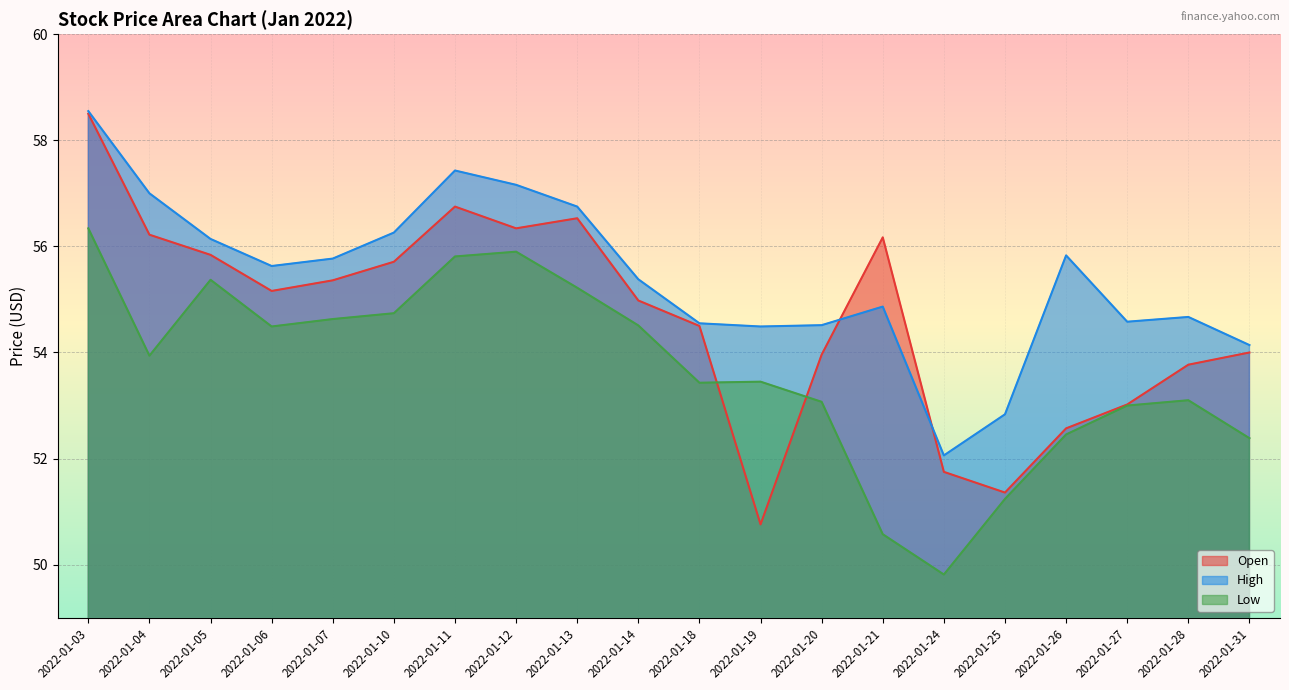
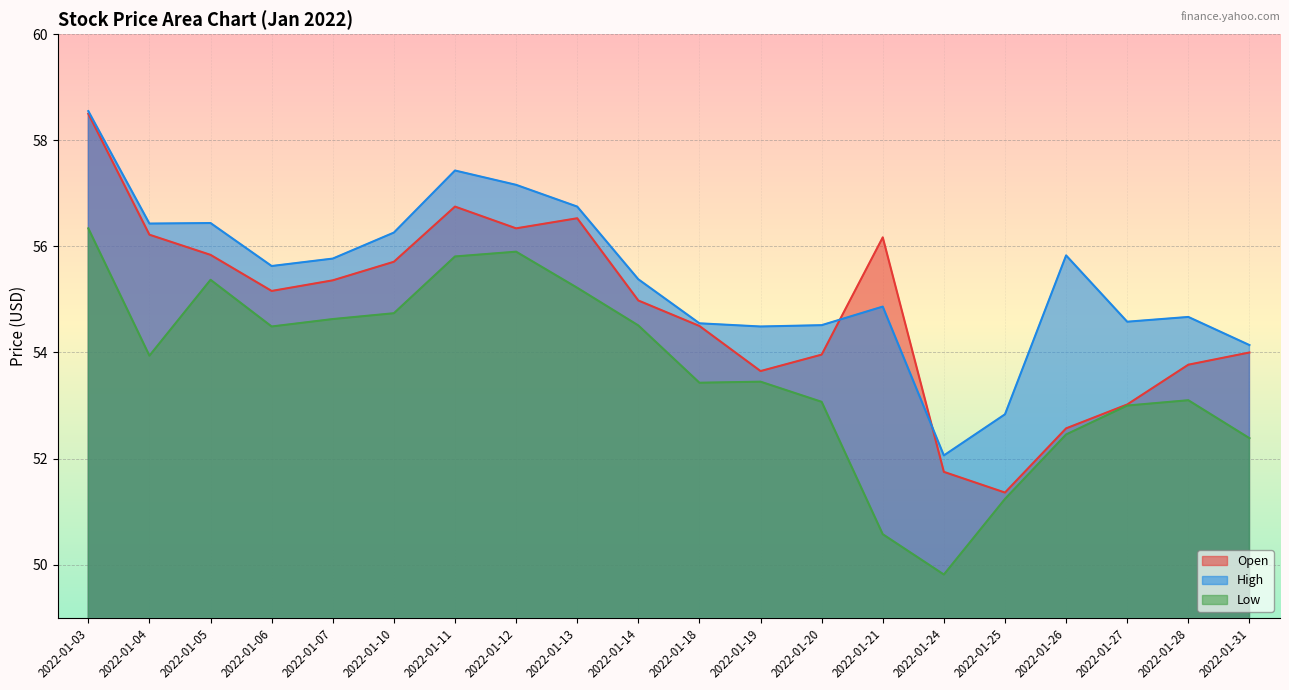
High, 2022-01-04: 57.0 -> 56.4
High, 2022-01-05: 56.1 -> 56.4
Open, 2022-01-19: 50.8 -> 53.7
